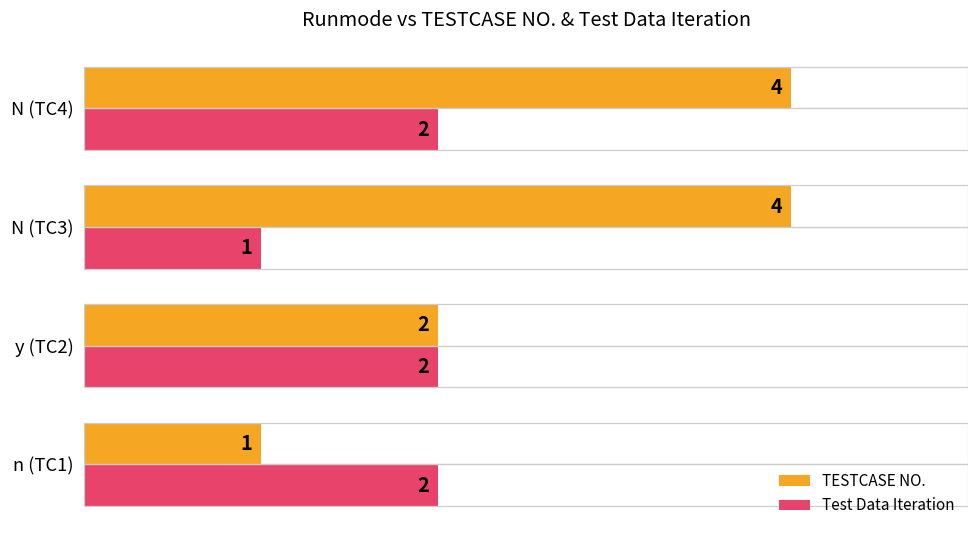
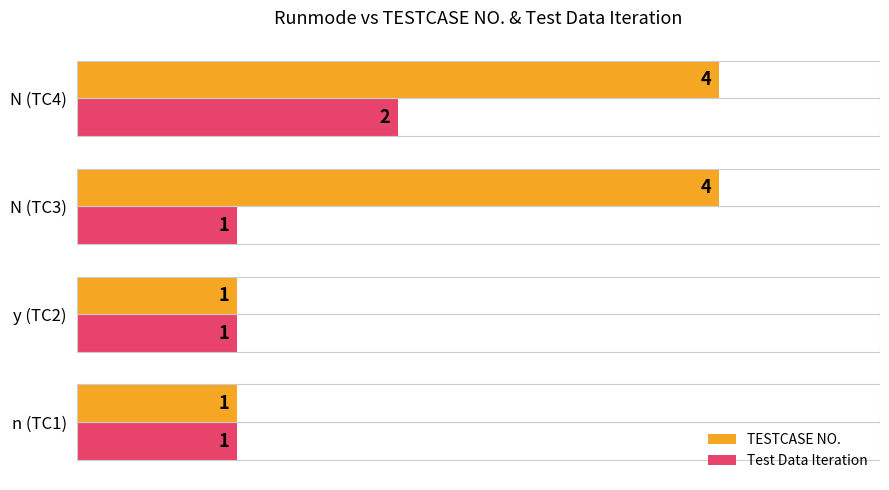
TESTCASE NO., y (TC2): 2 -> 1
Test Data Iteration, y (TC2): 2 -> 1
Test Data Iteration, n (TC1): 2 -> 1
